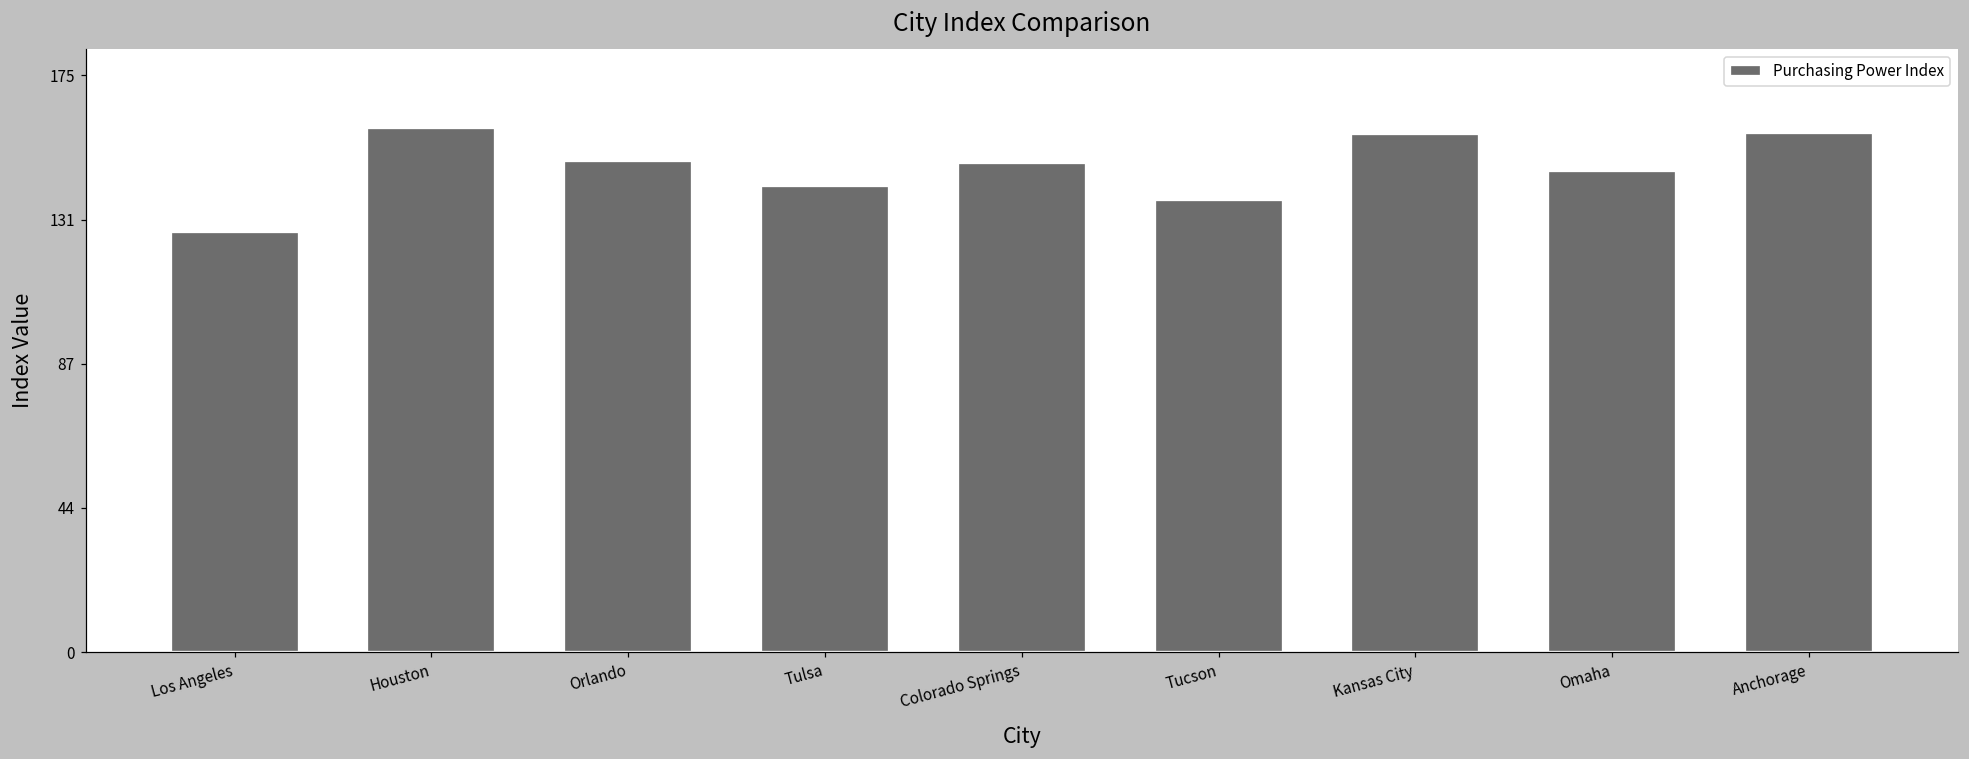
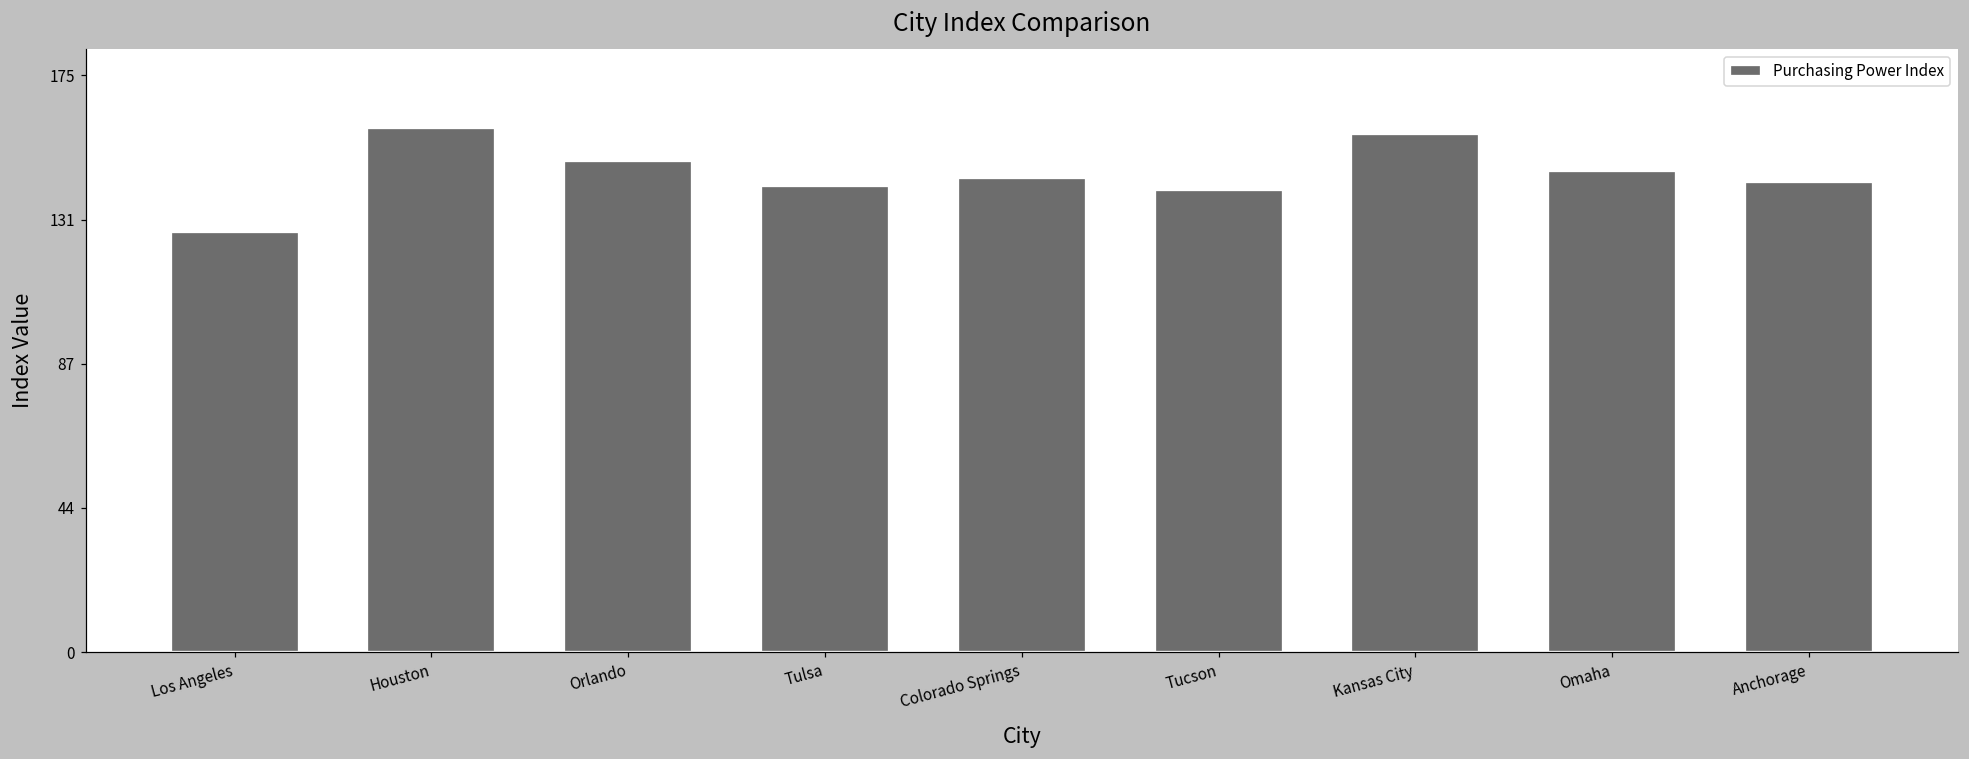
Colorado Springs: 148 -> 144
Tucson: 137 -> 140
Anchorage: 157 -> 142
